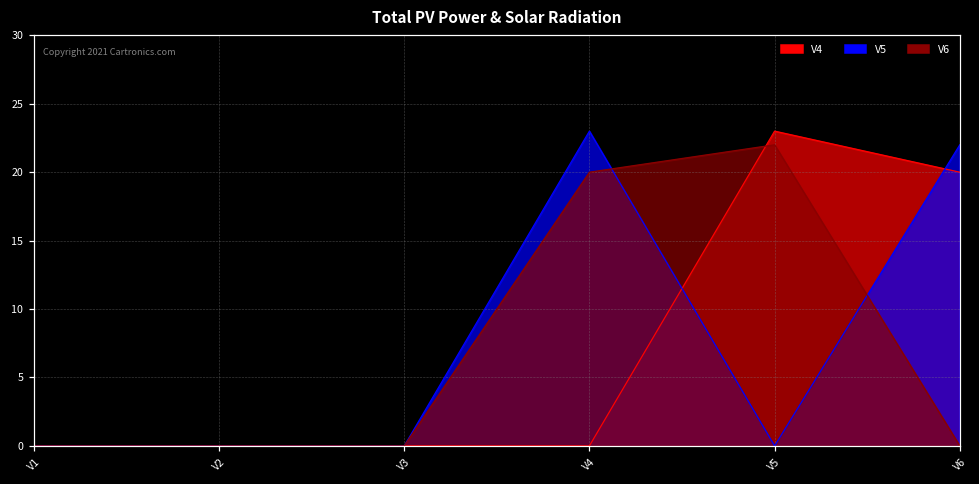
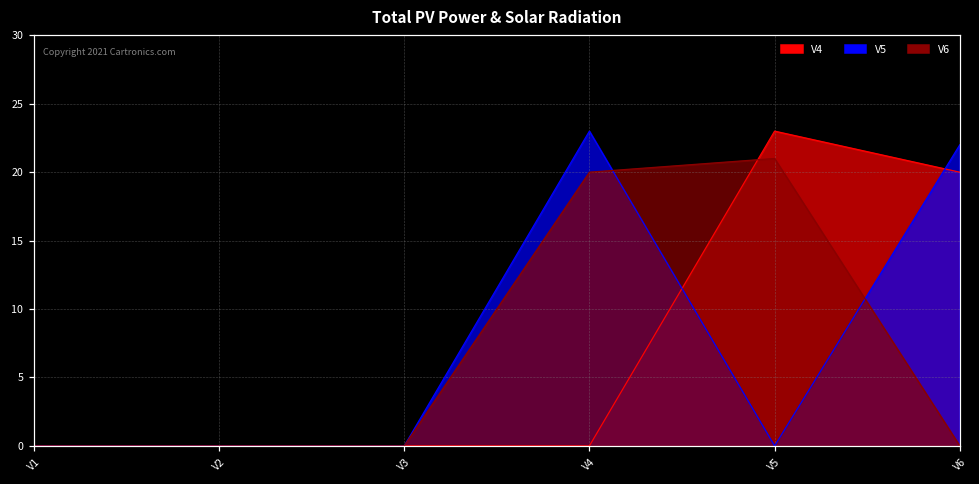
V6, V5: 22 -> 21
